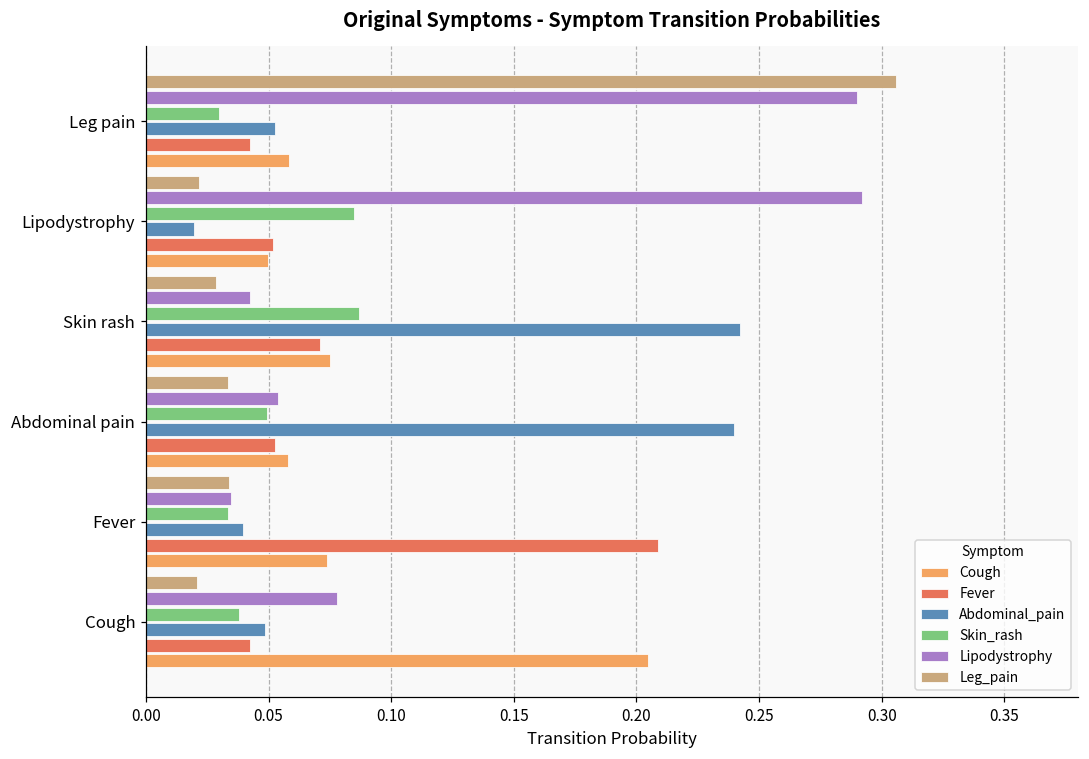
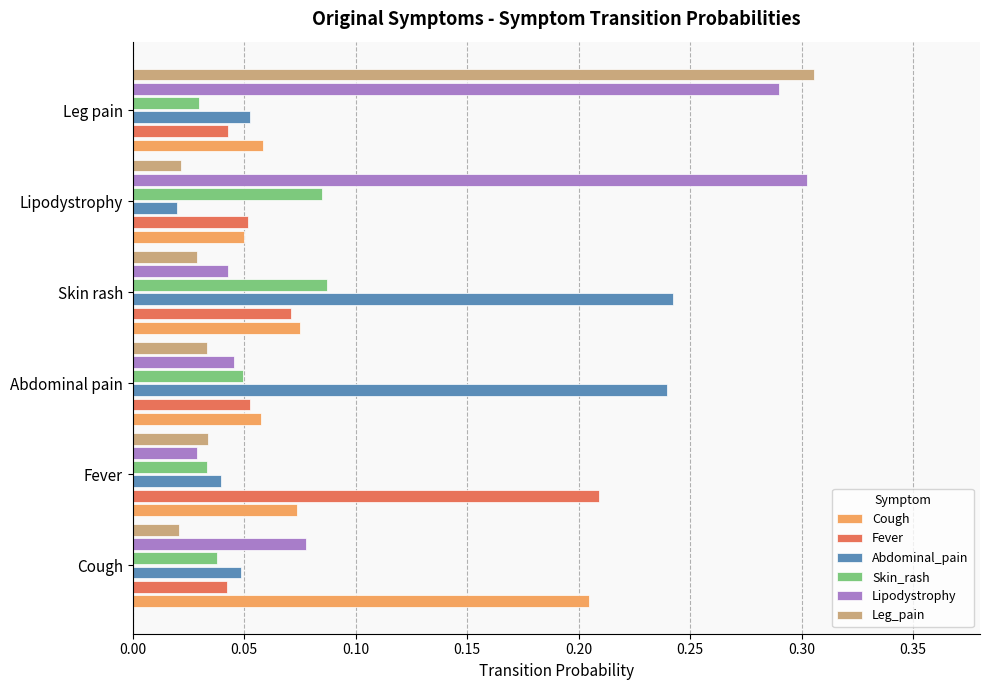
Lipodystrophy, Lipodystrophy: 0.292 -> 0.303
Lipodystrophy, Abdominal pain: 0.054 -> 0.046
Lipodystrophy, Fever: 0.035 -> 0.029
